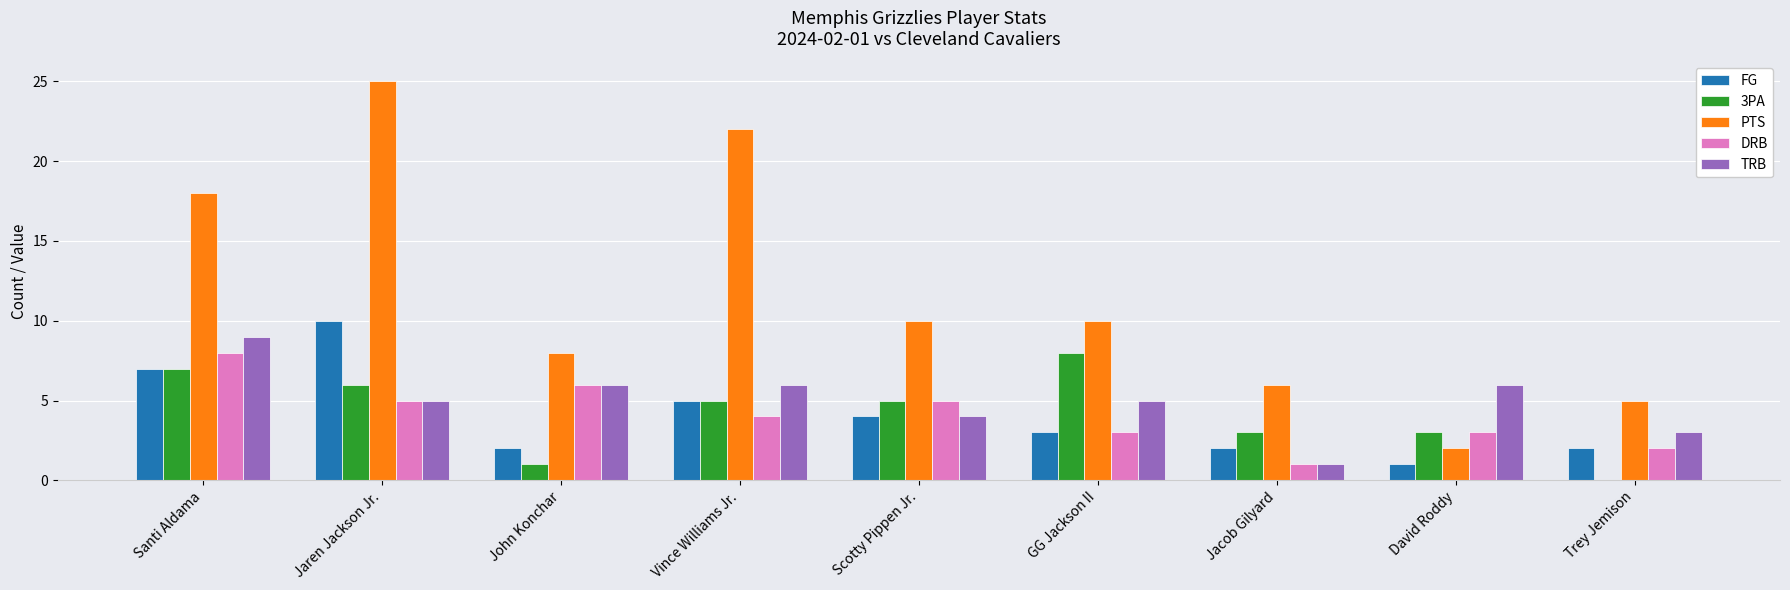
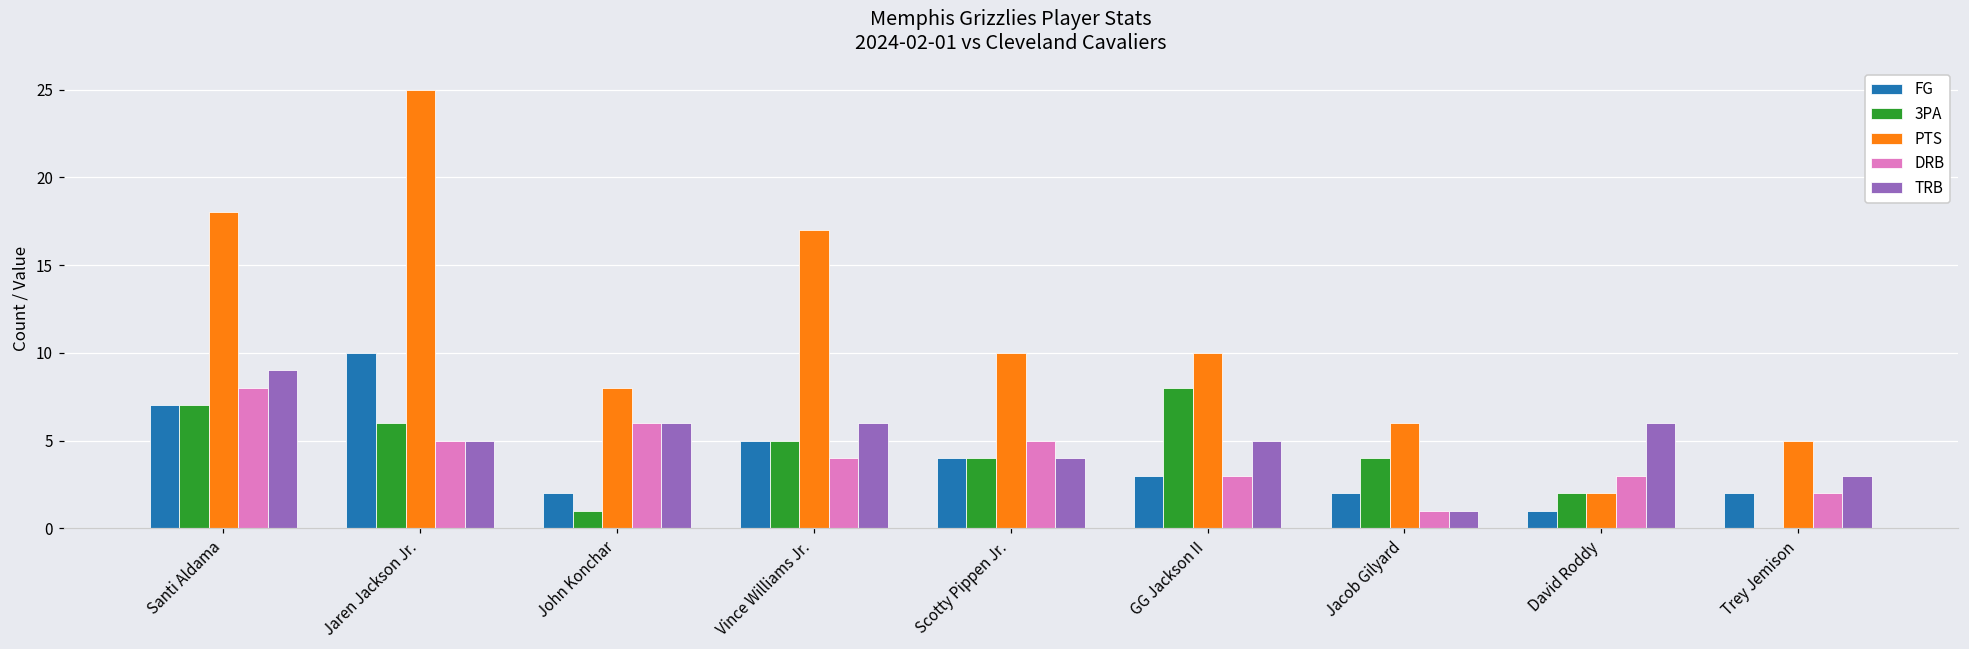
PTS, Vince Williams Jr.: 22 -> 17
3PA, Scotty Pippen Jr.: 5 -> 4
3PA, Jacob Gilyard: 3 -> 4
3PA, David Roddy: 3 -> 2
